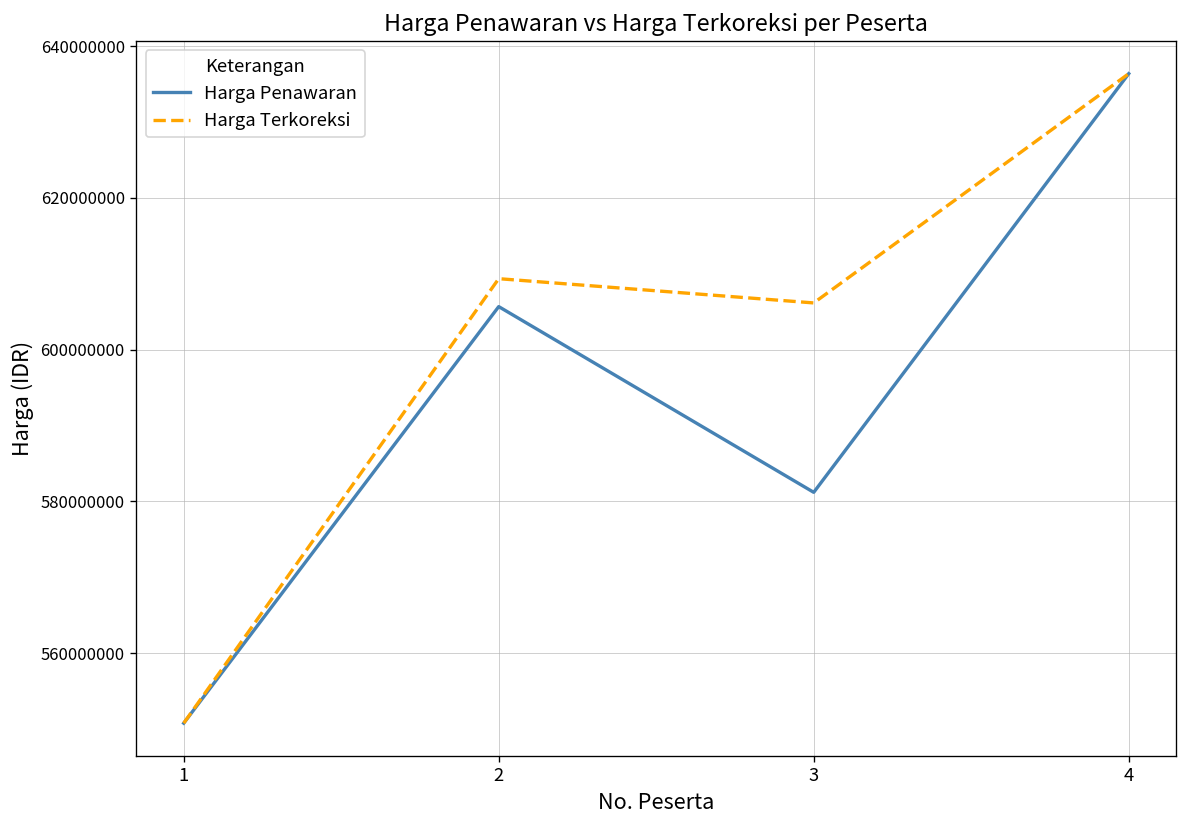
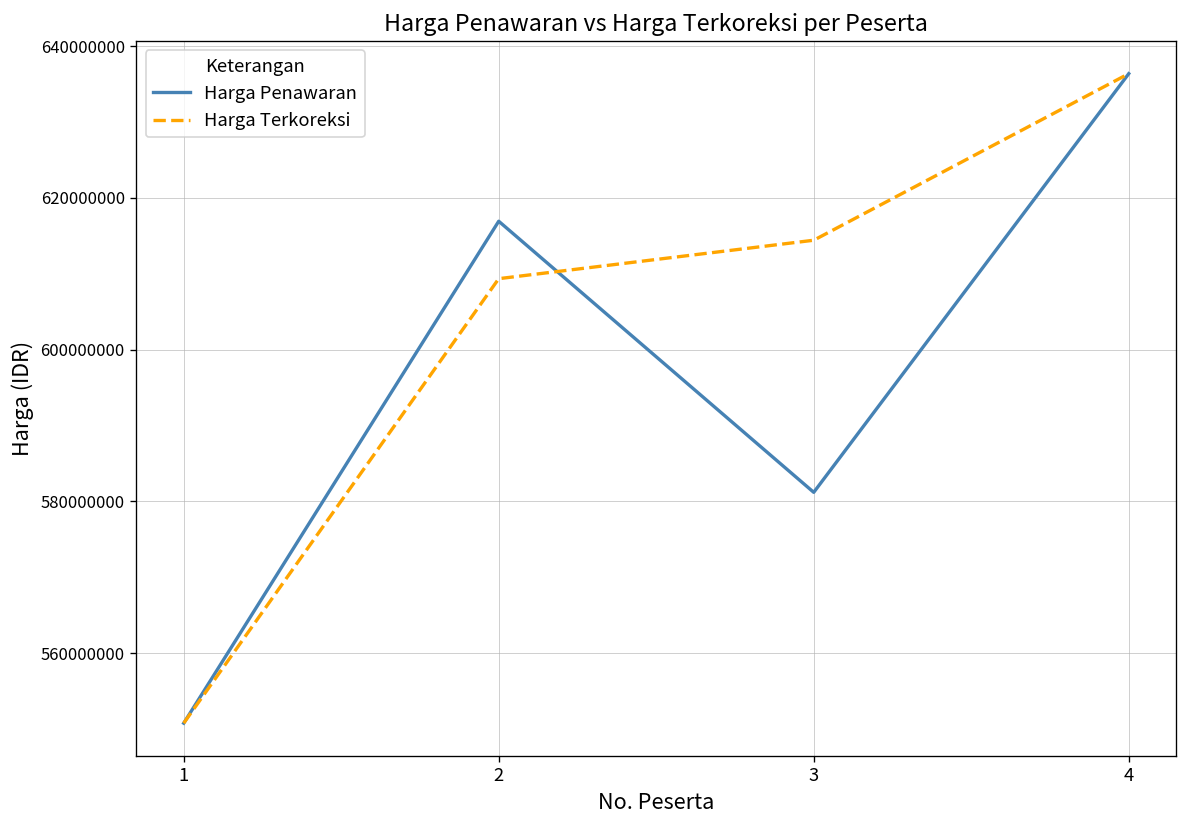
Harga Penawaran, 2: 606000000 -> 617000000
Harga Terkoreksi, 3: 606000000 -> 614000000
